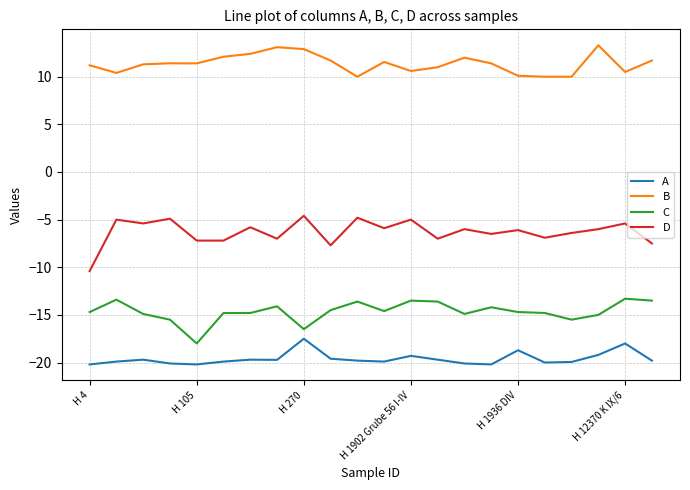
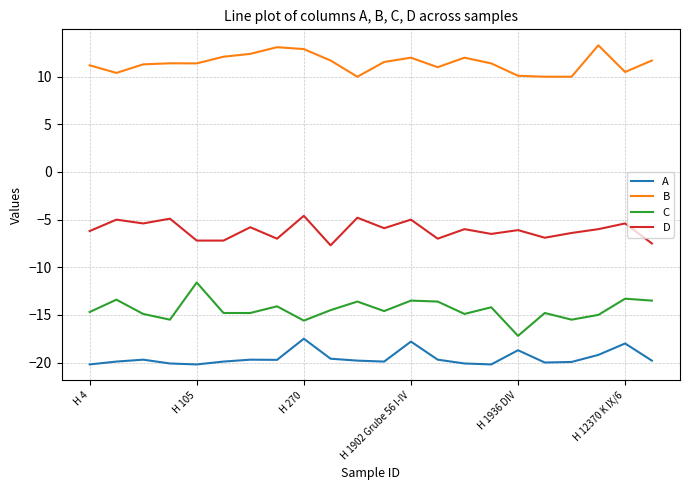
D, H 4: -10 -> -6
C, H 105: -18 -> -12
C, H 270: -17 -> -16
A, H 1902 Grube 56 I-IV: -19 -> -18
B, H 1902 Grube 56 I-IV: 11 -> 12
C, H 1936 DIV: -15 -> -17
